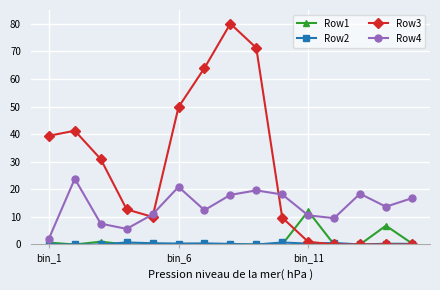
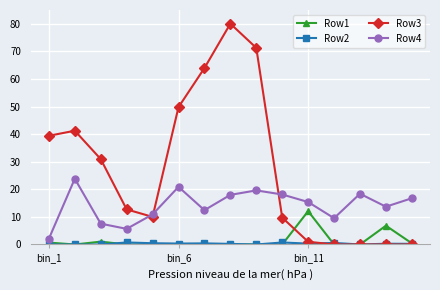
Row4, bin_11: 11 -> 15
